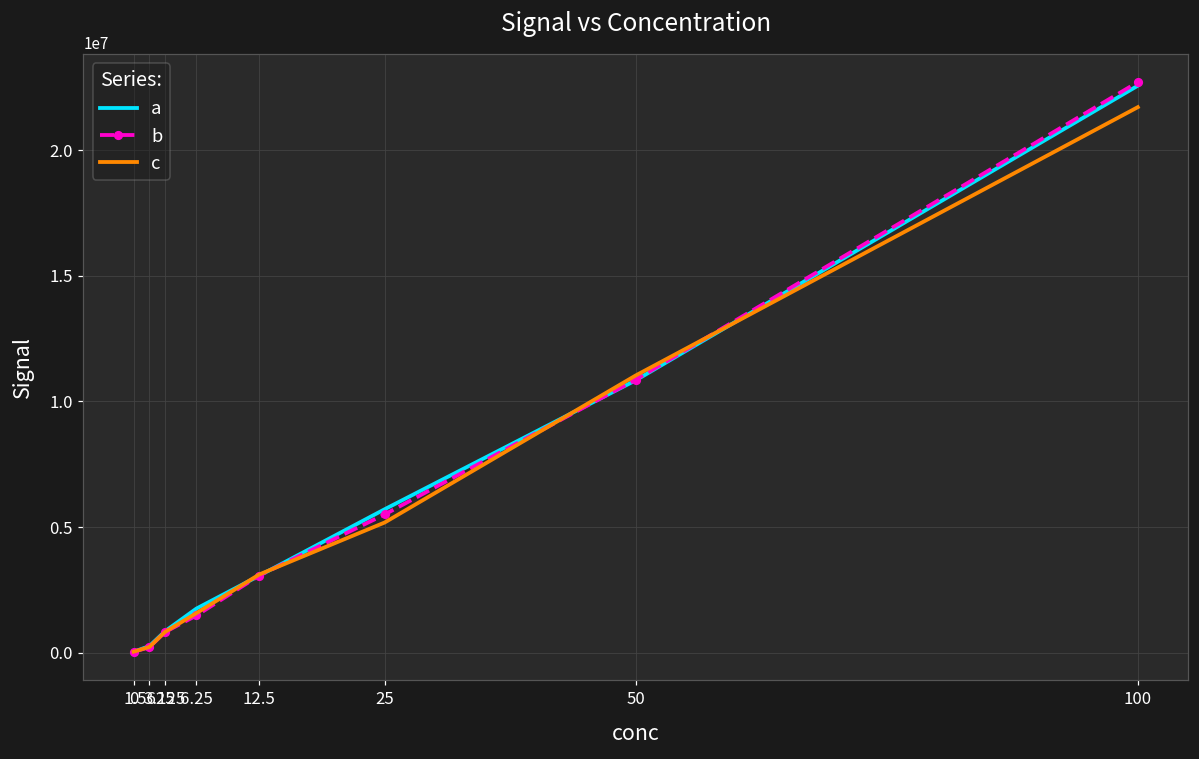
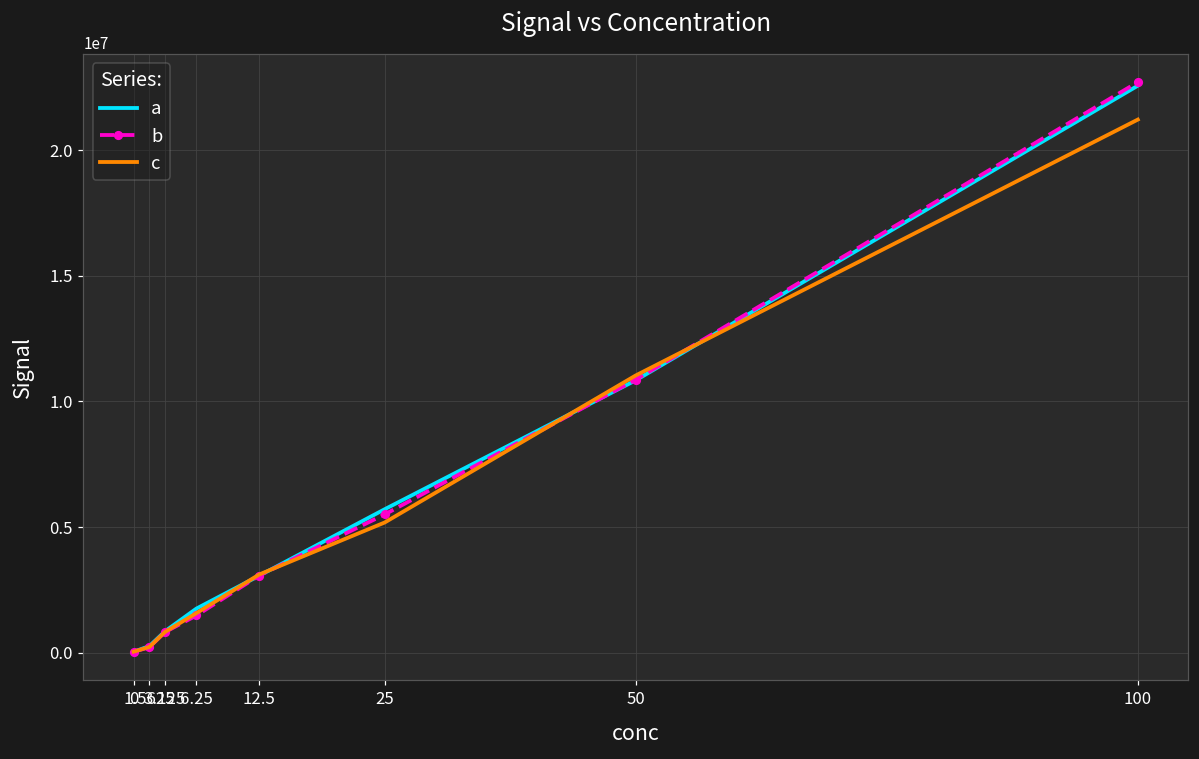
c, 100: 21700000 -> 21200000
